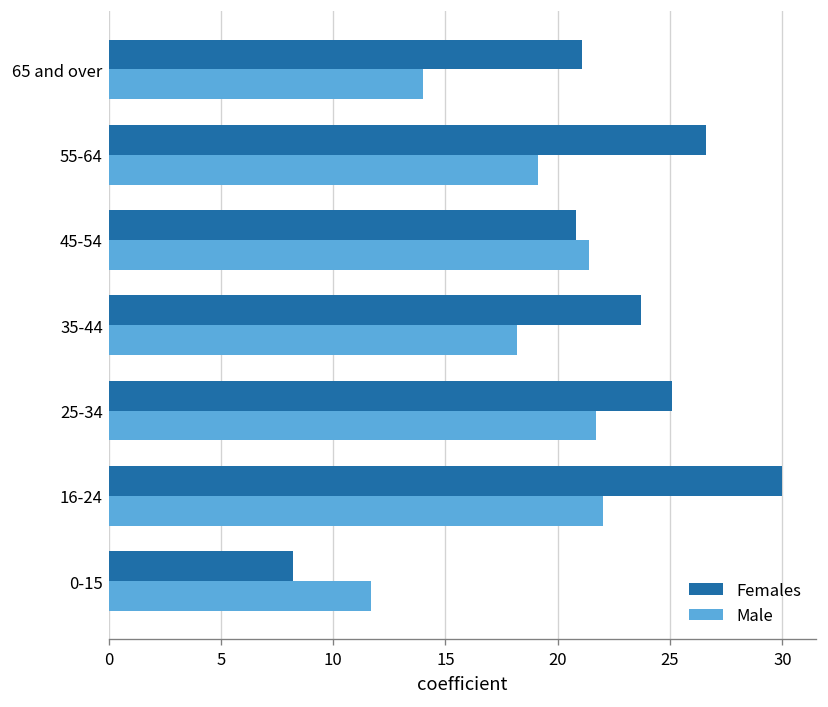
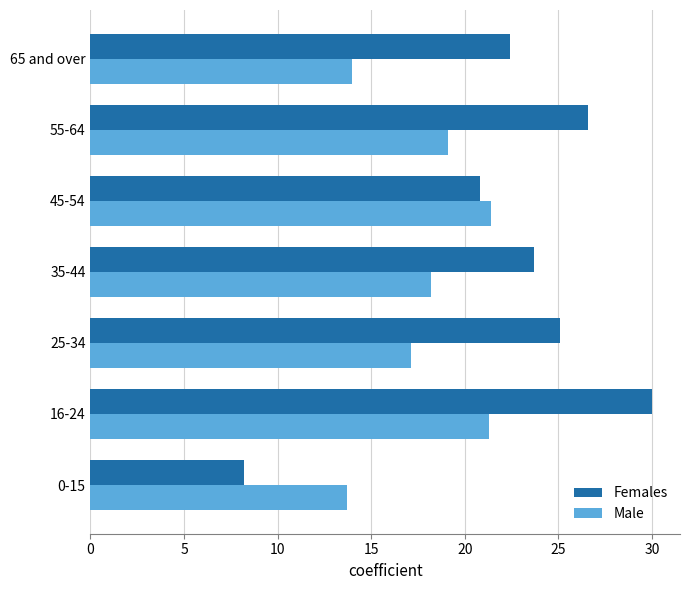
Females, 65 and over: 21.1 -> 22.4
Male, 25-34: 21.7 -> 17.1
Male, 16-24: 22.0 -> 21.3
Male, 0-15: 11.7 -> 13.7
